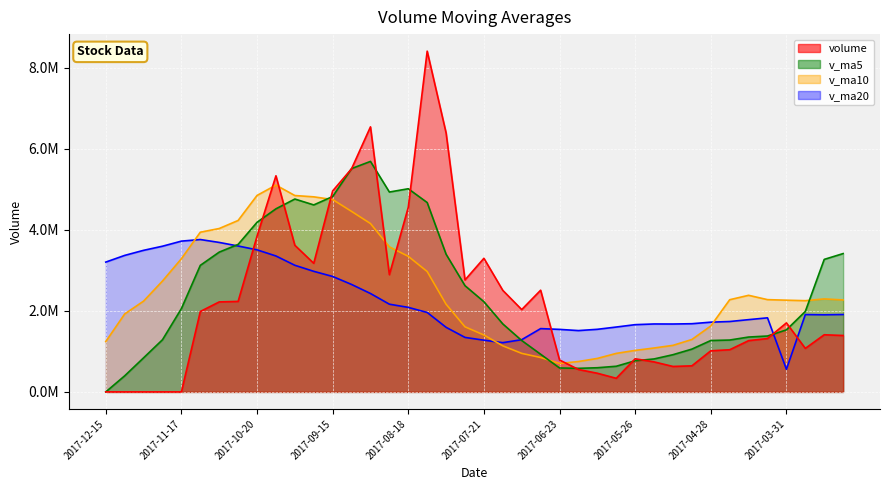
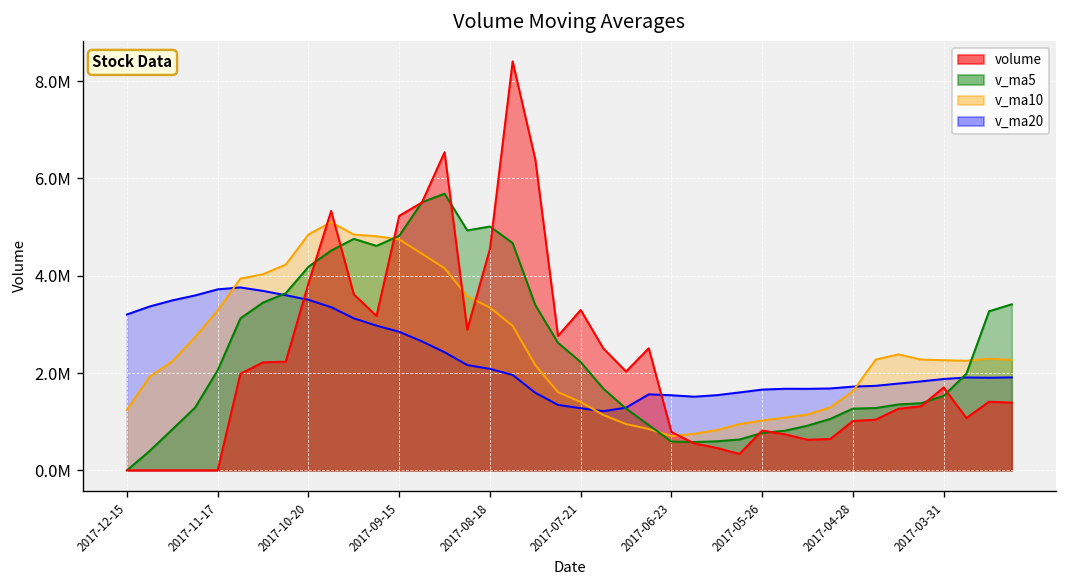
volume, 2017-09-15: 5000000 -> 5200000
v_ma20, 2017-03-31: 600000 -> 1900000
